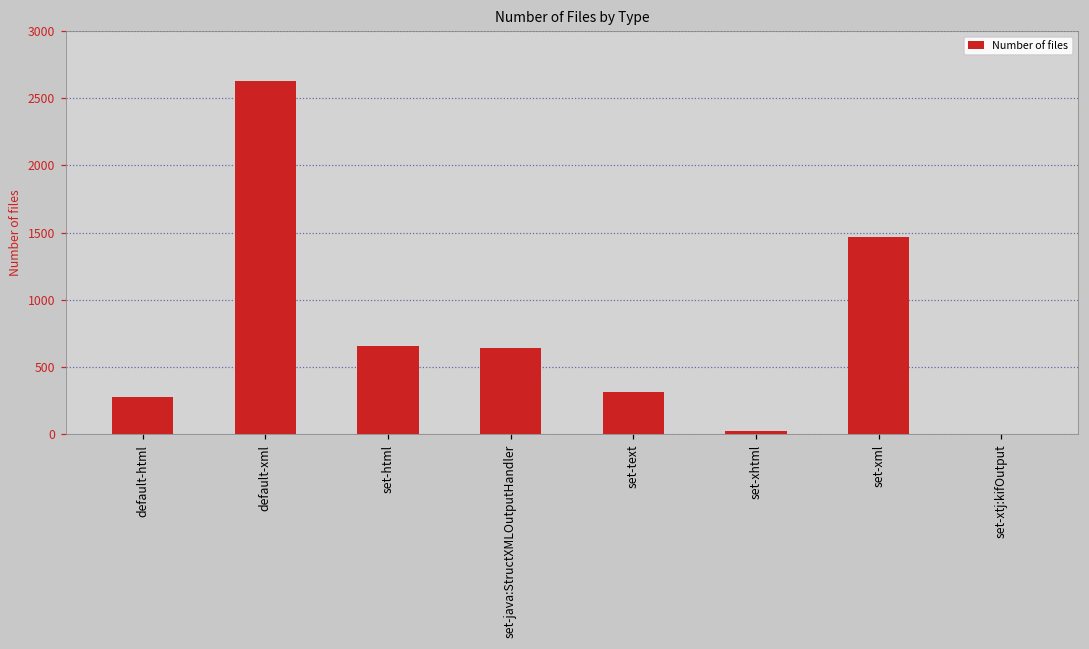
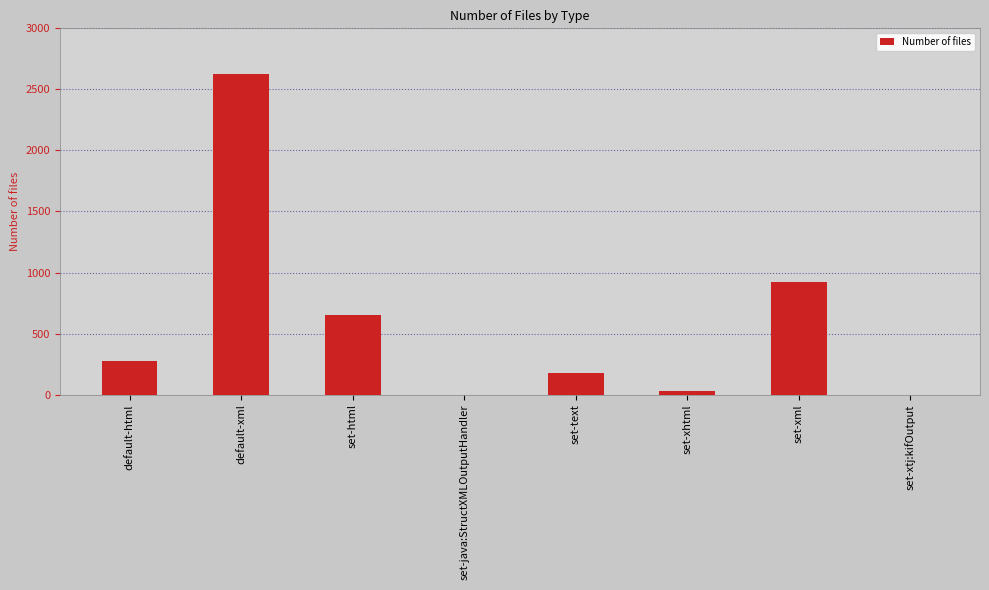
set-java:StructXMLOutputHandler: 640 -> 0
set-text: 320 -> 180
set-xml: 1470 -> 920
